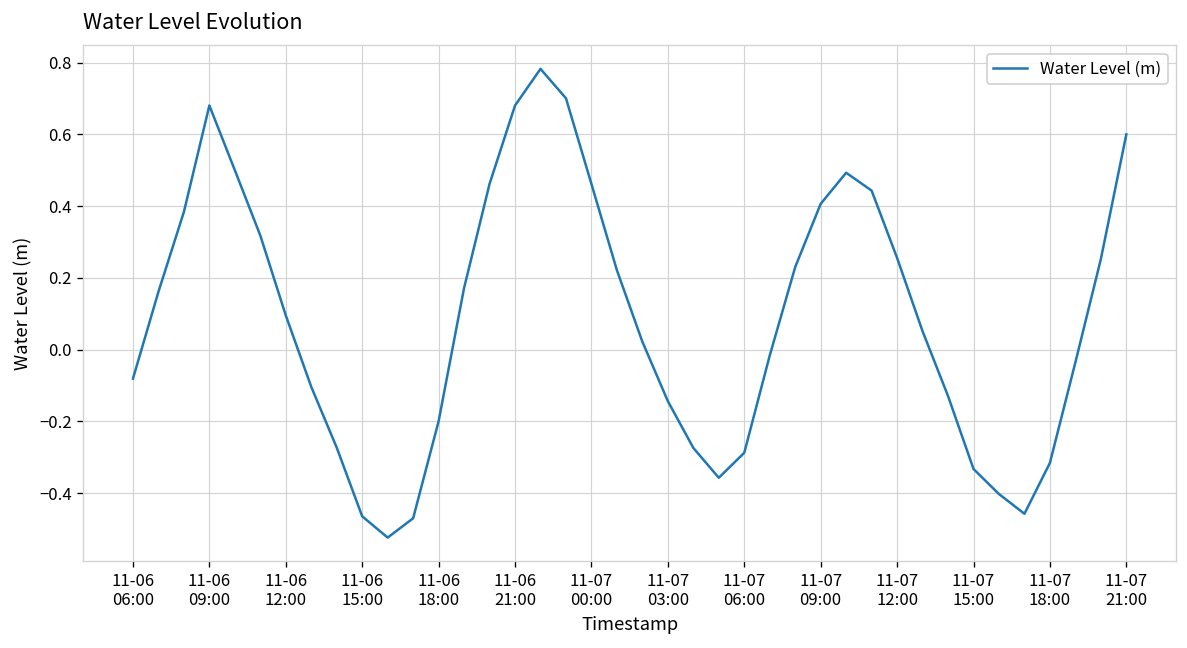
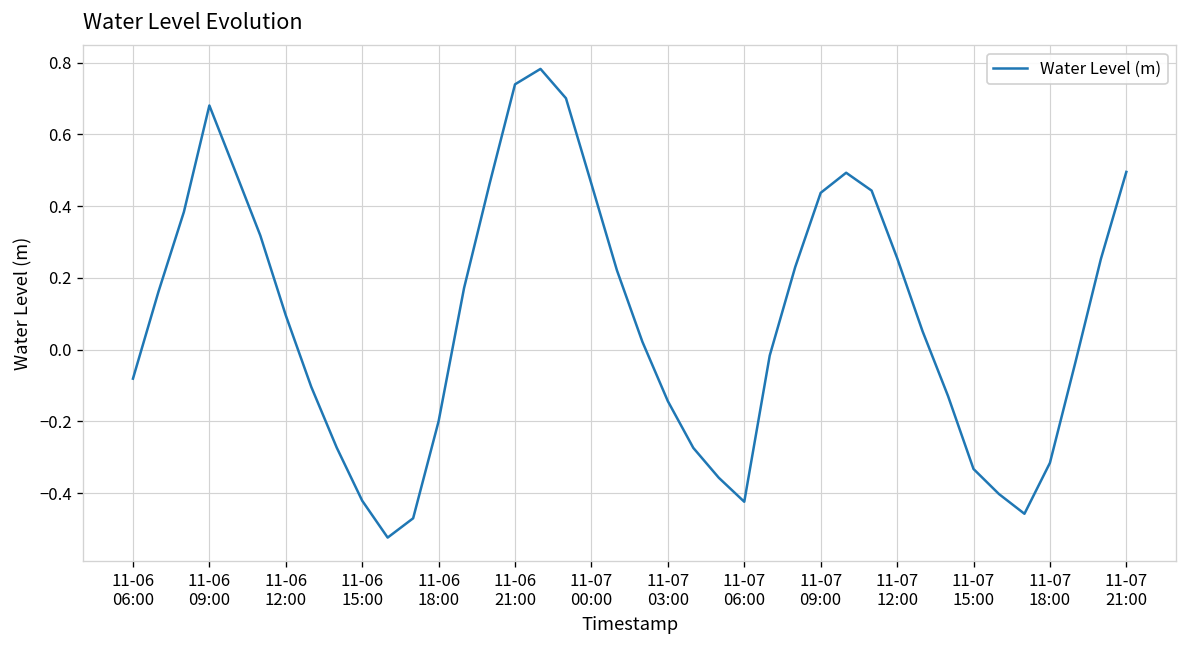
11-06 15:00: -0.46 -> -0.42
11-06 21:00: 0.68 -> 0.74
11-07 06:00: -0.29 -> -0.42
11-07 09:00: 0.41 -> 0.44
11-07 21:00: 0.60 -> 0.50
